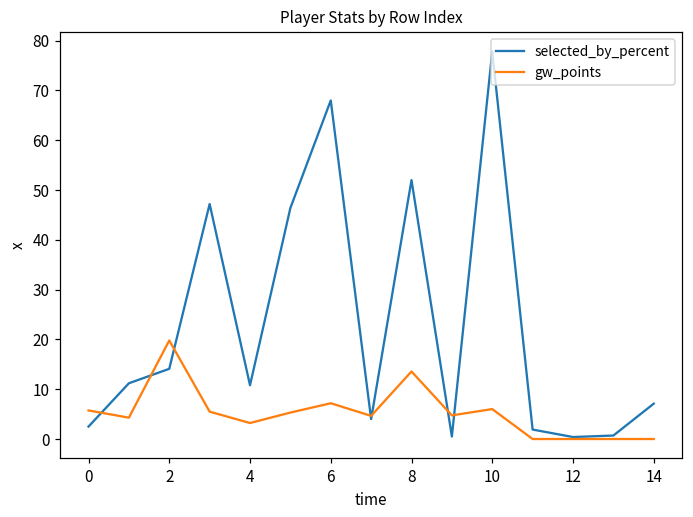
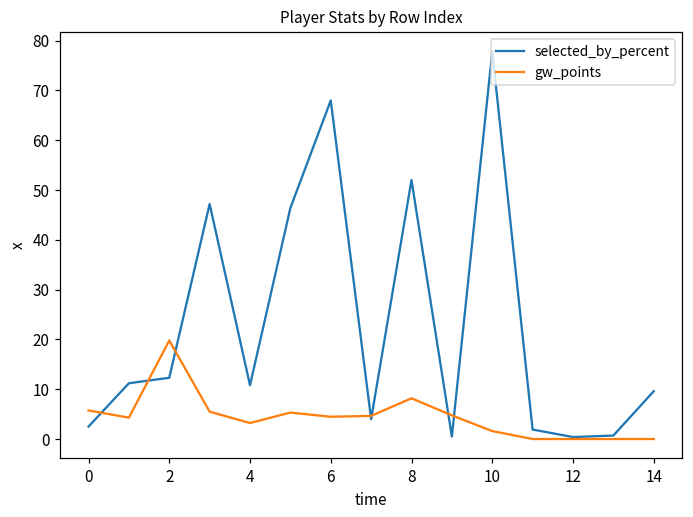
selected_by_percent, 2: 14 -> 12
gw_points, 6: 7 -> 4
gw_points, 8: 14 -> 8
gw_points, 10: 6 -> 2
selected_by_percent, 14: 7 -> 10
